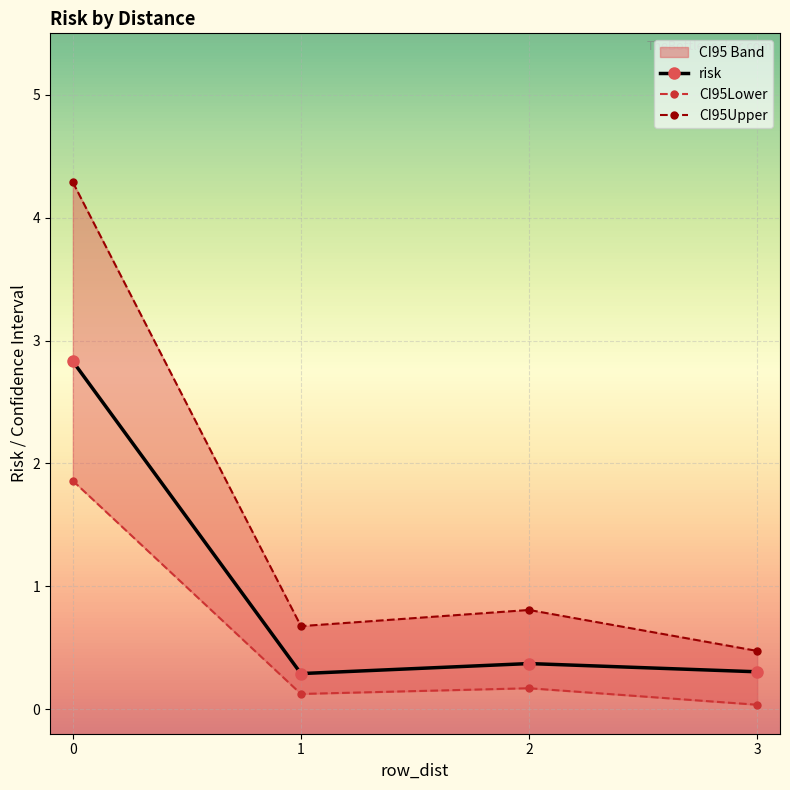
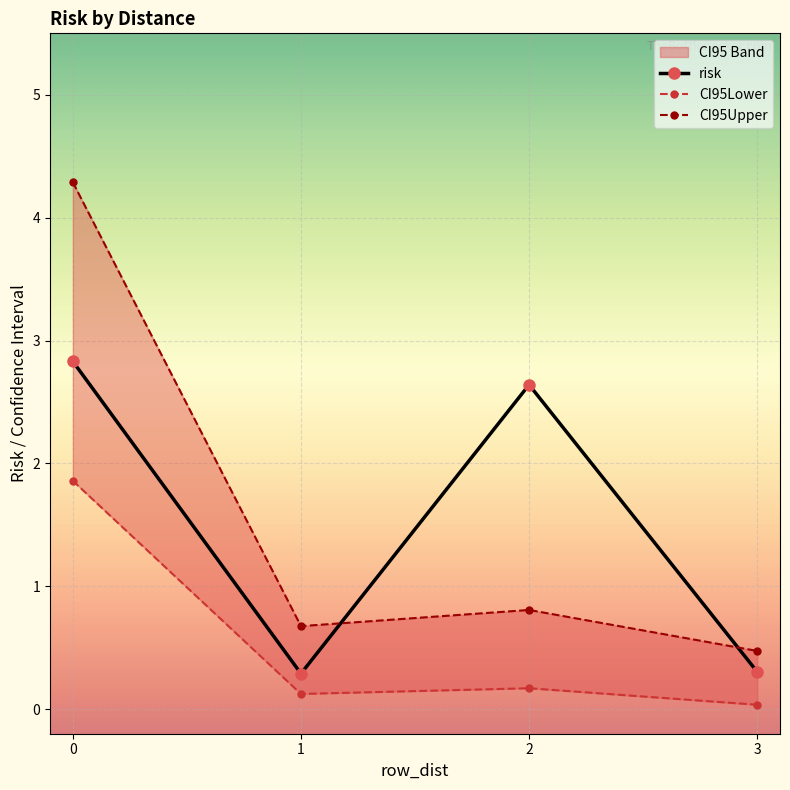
risk, 2: 0.37 -> 2.64
